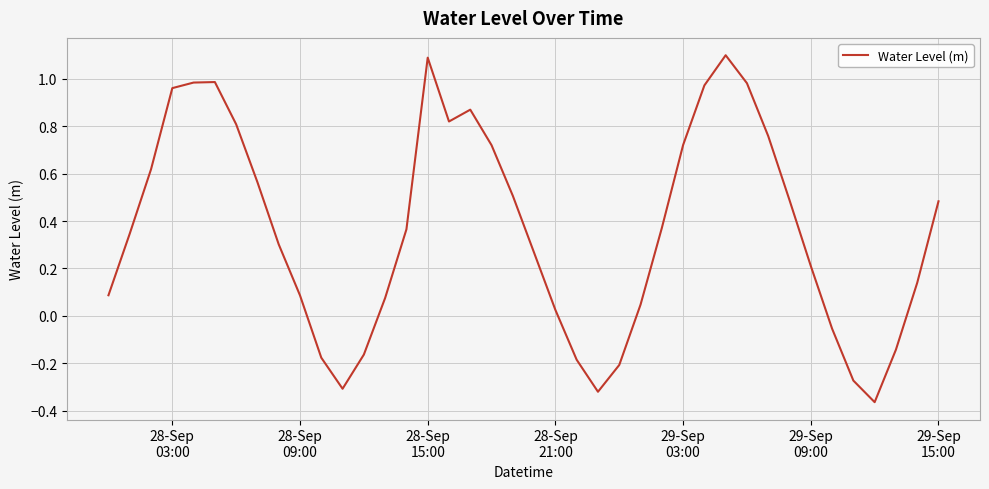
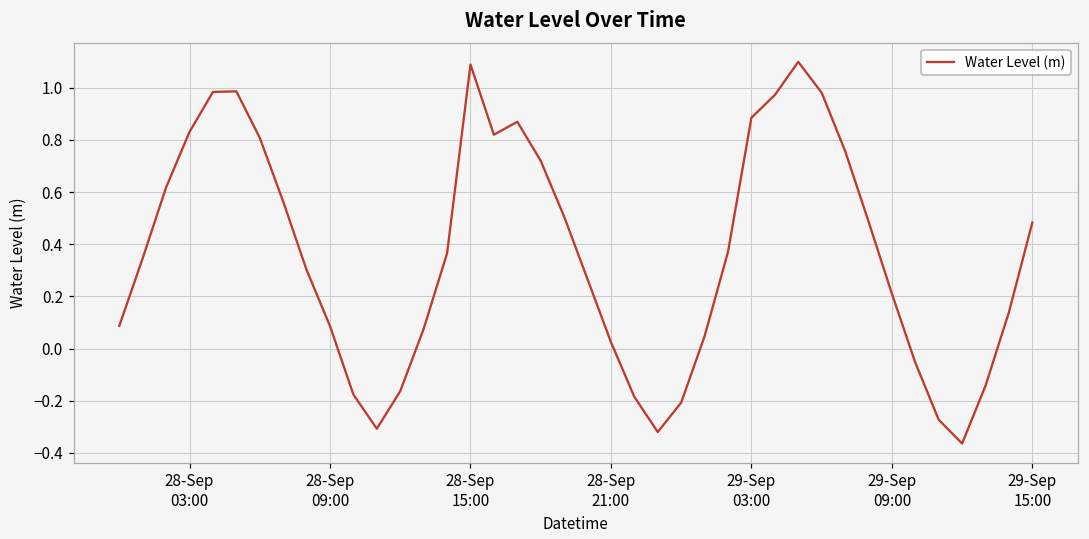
28-Sep 03:00: 0.96 -> 0.83
29-Sep 03:00: 0.72 -> 0.89
